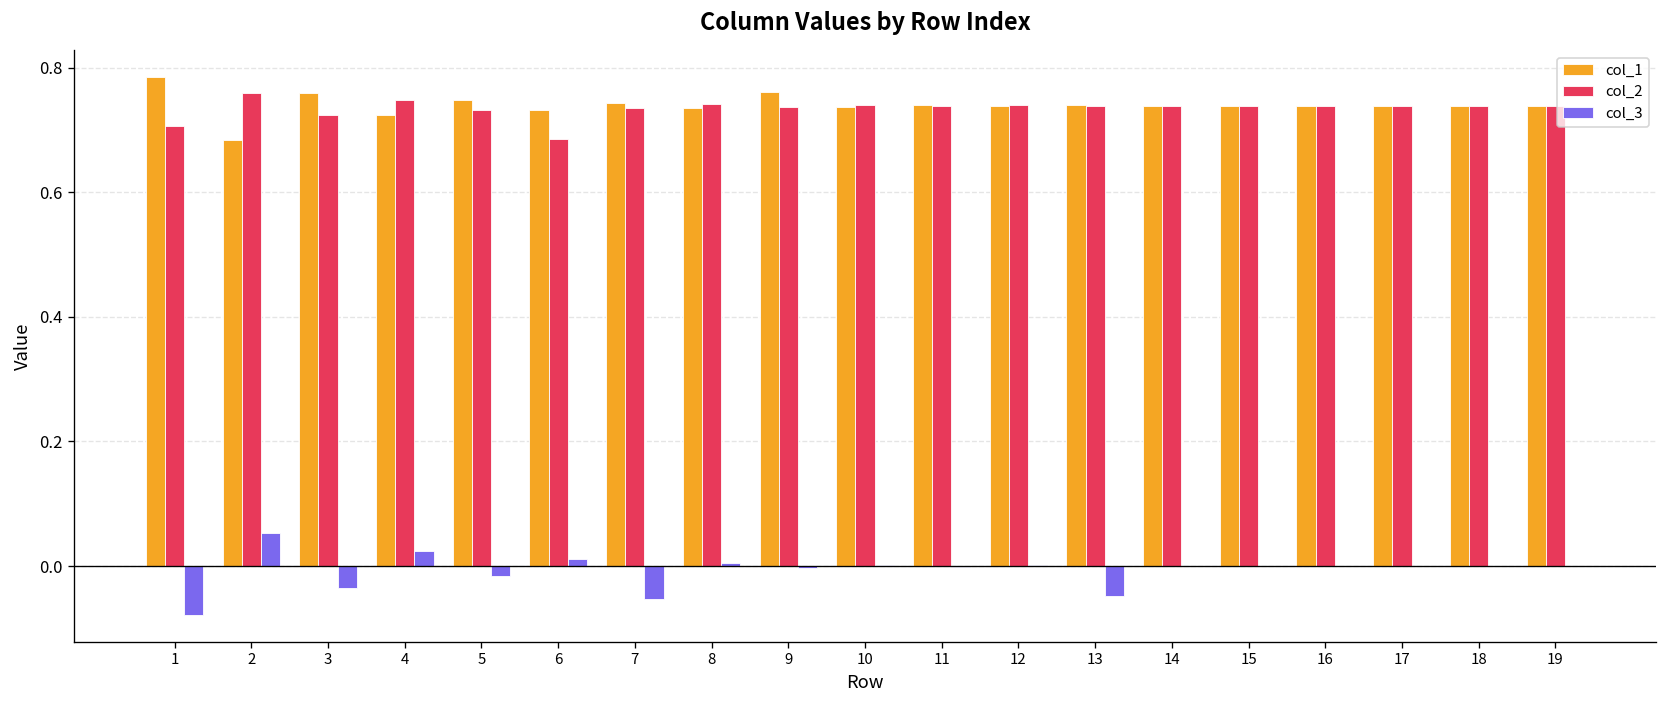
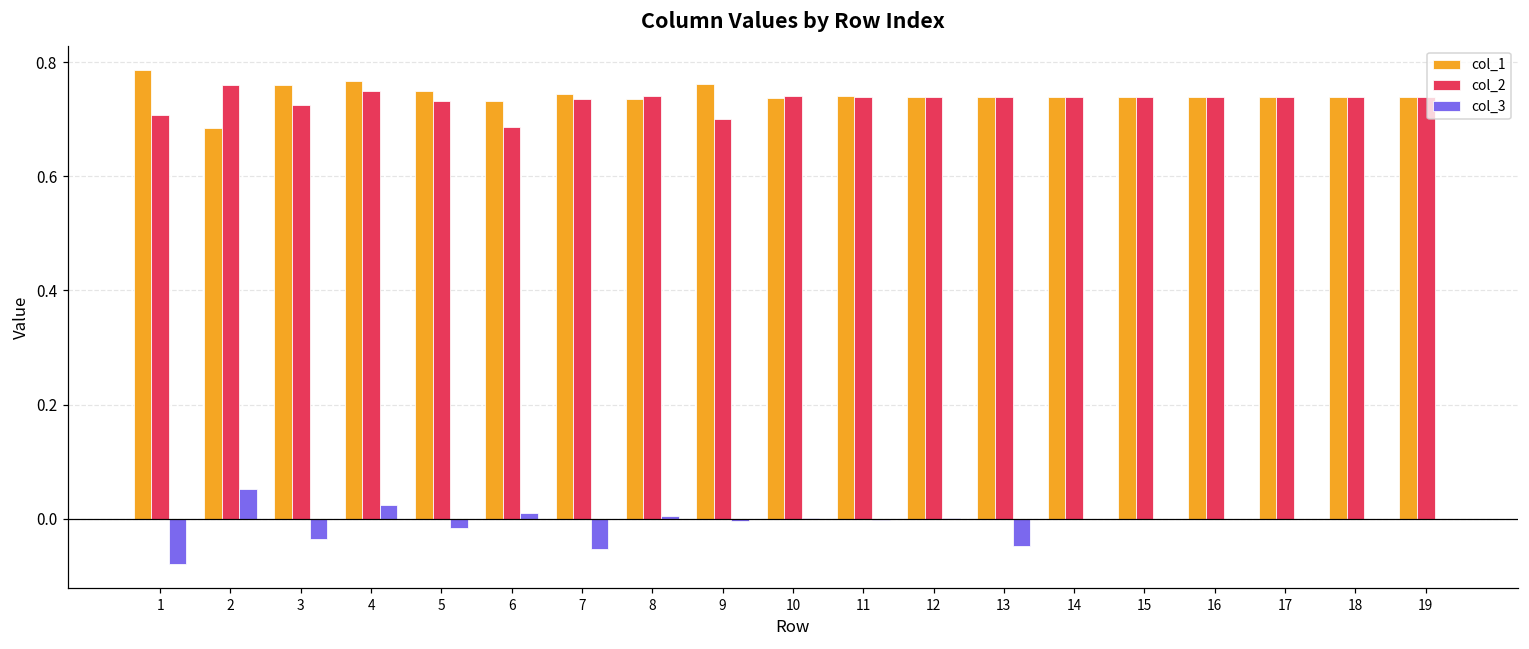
col_1, 4: 0.72 -> 0.77
col_2, 9: 0.74 -> 0.70
